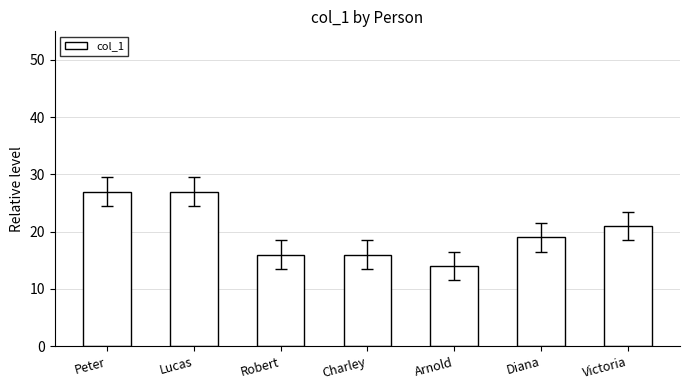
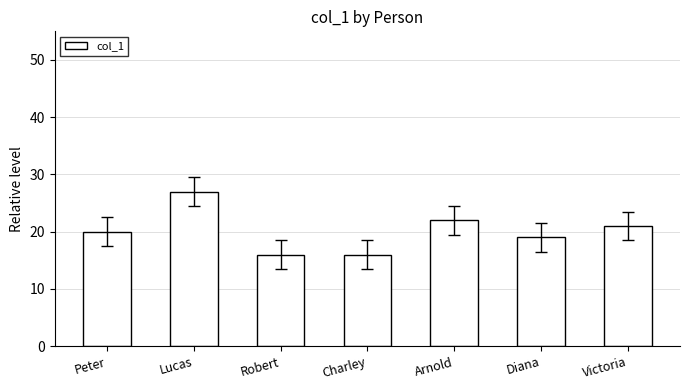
col_1, Peter: 27 -> 20
col_1, Arnold: 14 -> 22
